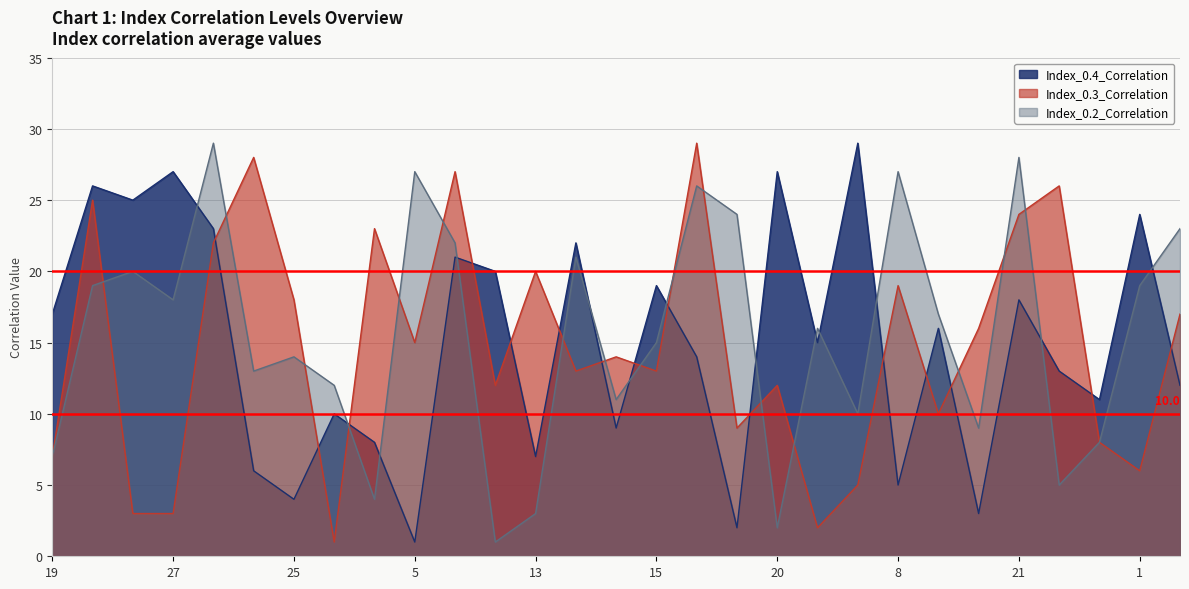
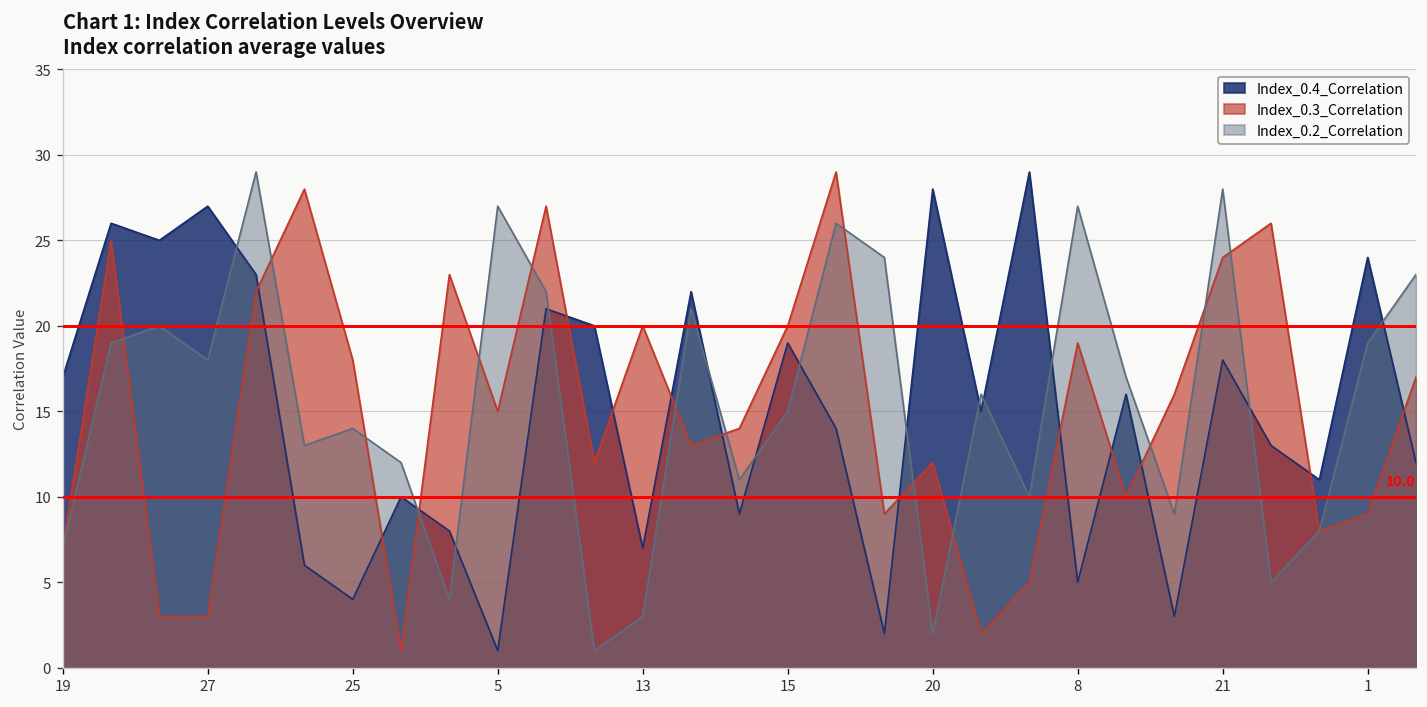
Index_0.3_Correlation, 15: 13 -> 20
Index_0.4_Correlation, 20: 27 -> 28
Index_0.3_Correlation, 1: 6 -> 9
